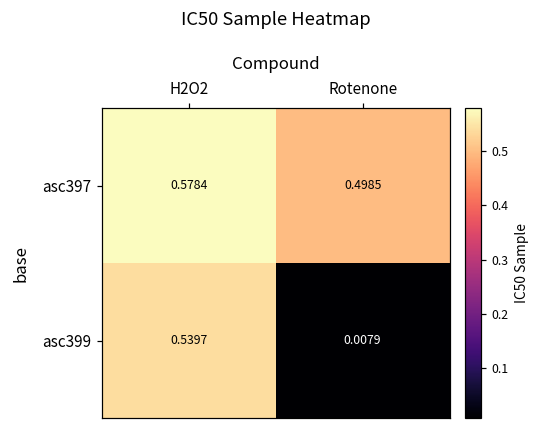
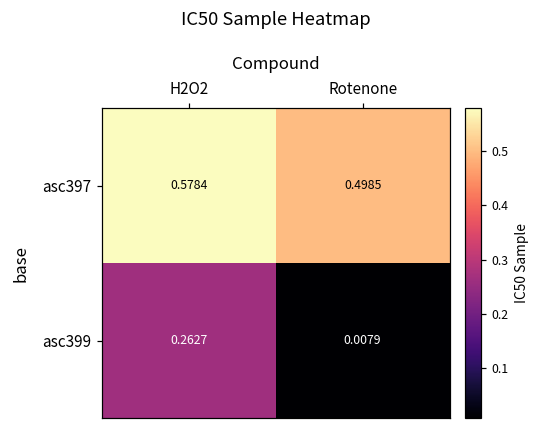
asc399, H2O2: 0.5397 -> 0.2627
